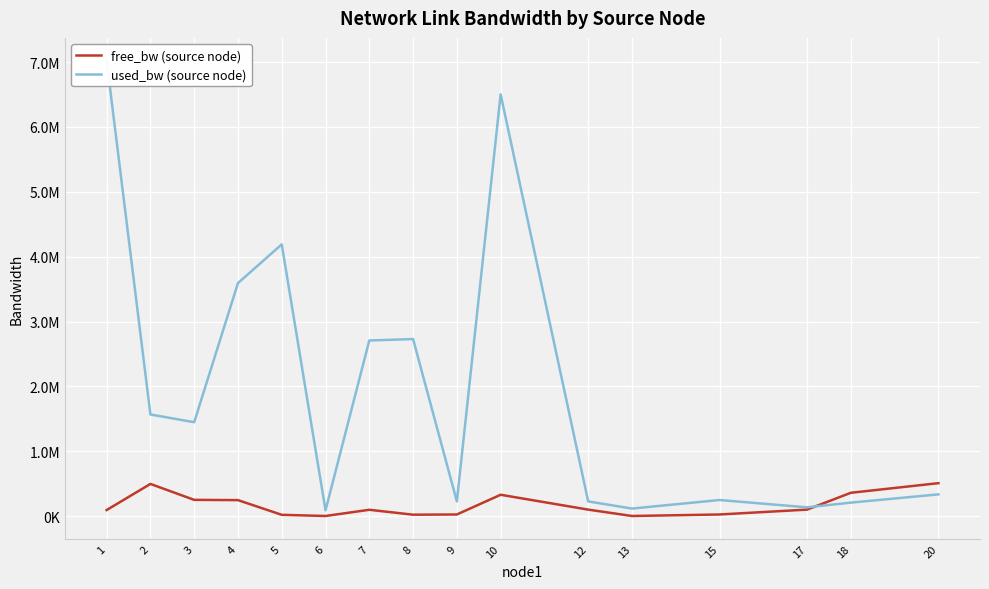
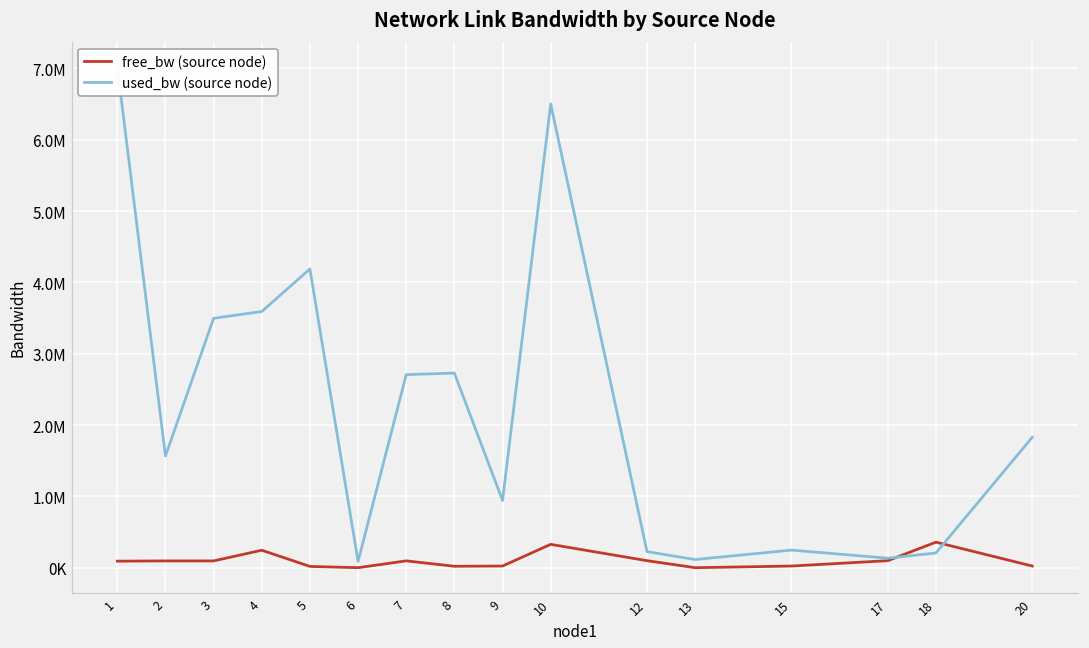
free_bw (source node), 2: 500000 -> 100000
free_bw (source node), 3: 300000 -> 100000
used_bw (source node), 3: 1400000 -> 3500000
used_bw (source node), 9: 200000 -> 900000
free_bw (source node), 20: 500000 -> 0
used_bw (source node), 20: 300000 -> 1800000
